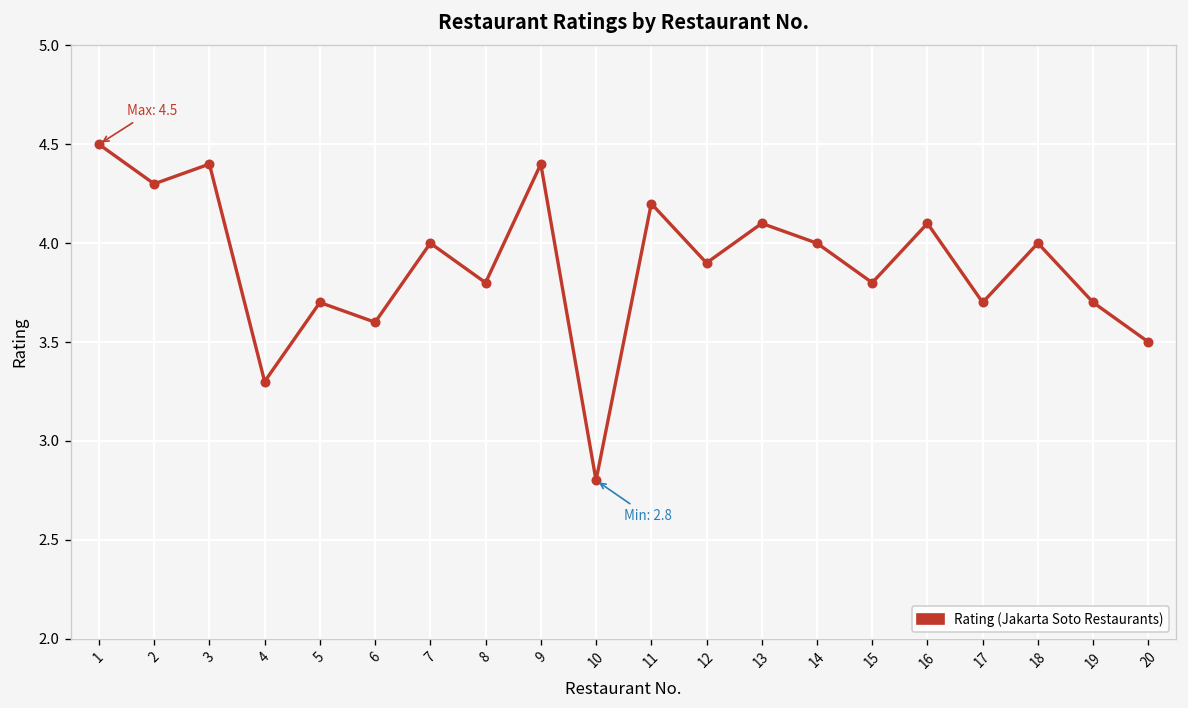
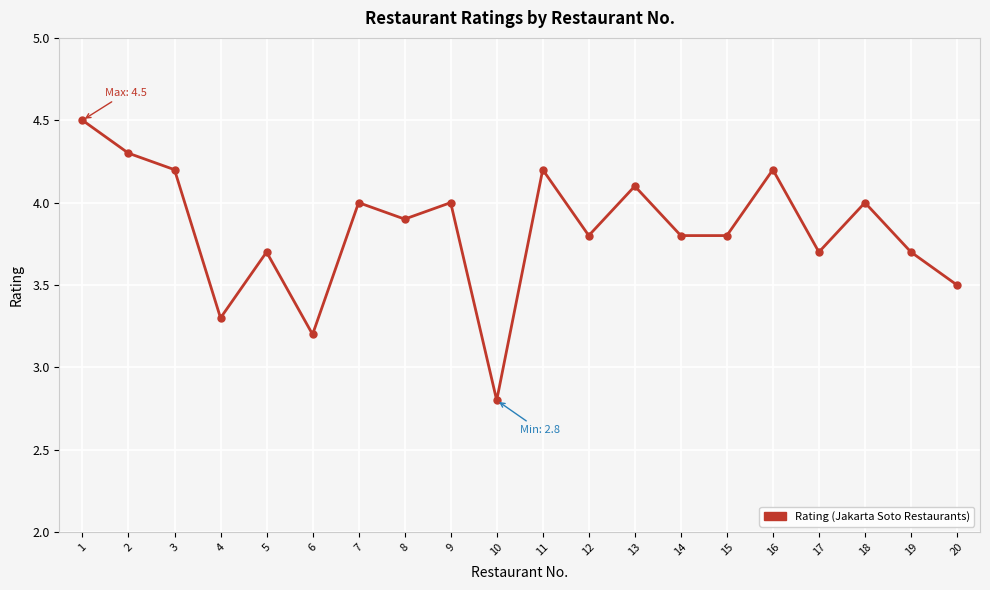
3: 4.4 -> 4.2
6: 3.6 -> 3.2
8: 3.8 -> 3.9
9: 4.4 -> 4.0
12: 3.9 -> 3.8
14: 4.0 -> 3.8
16: 4.1 -> 4.2
